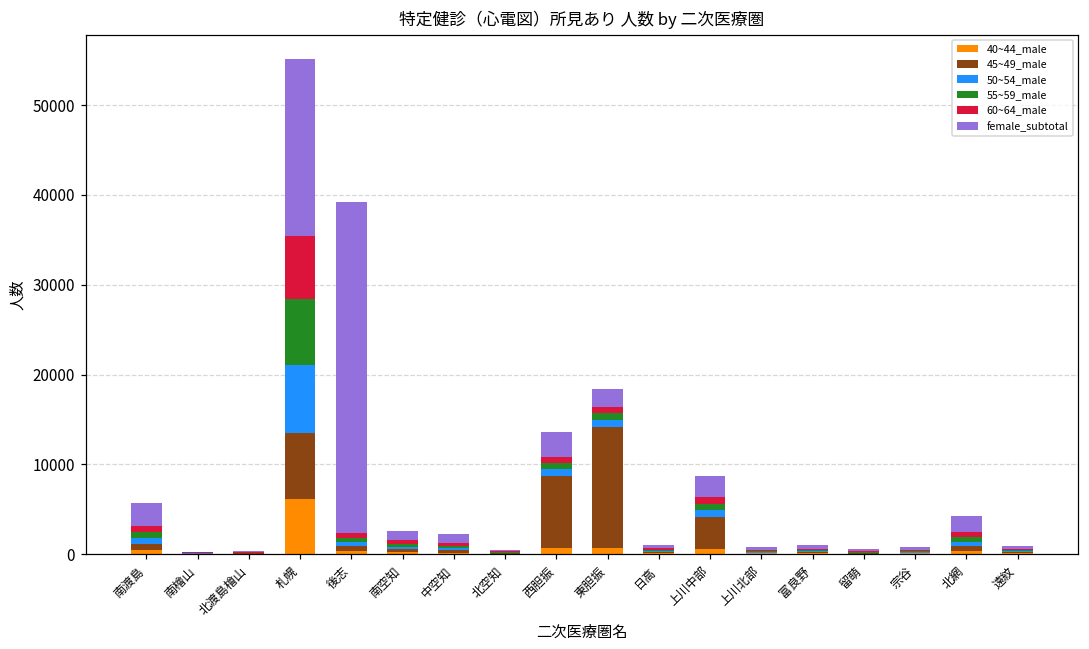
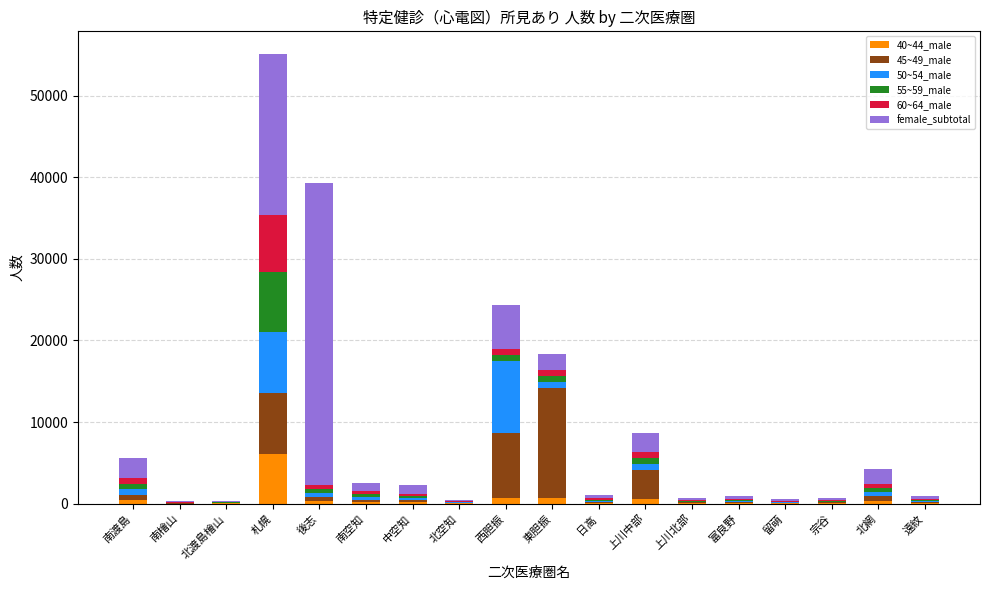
50~54_male, 西胆振: 1000 -> 9000
female_subtotal, 西胆振: 3000 -> 6000
